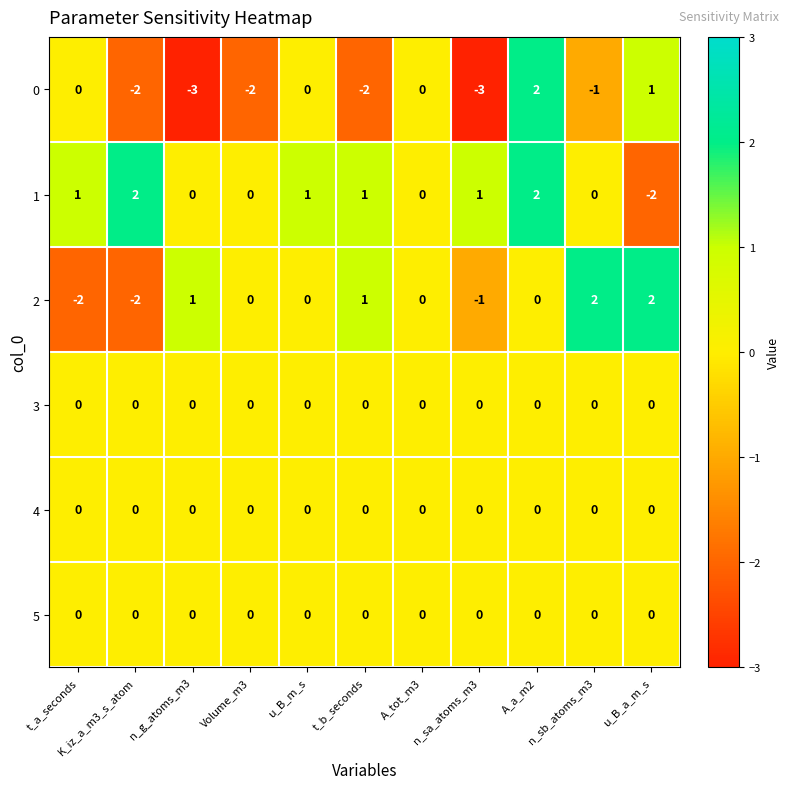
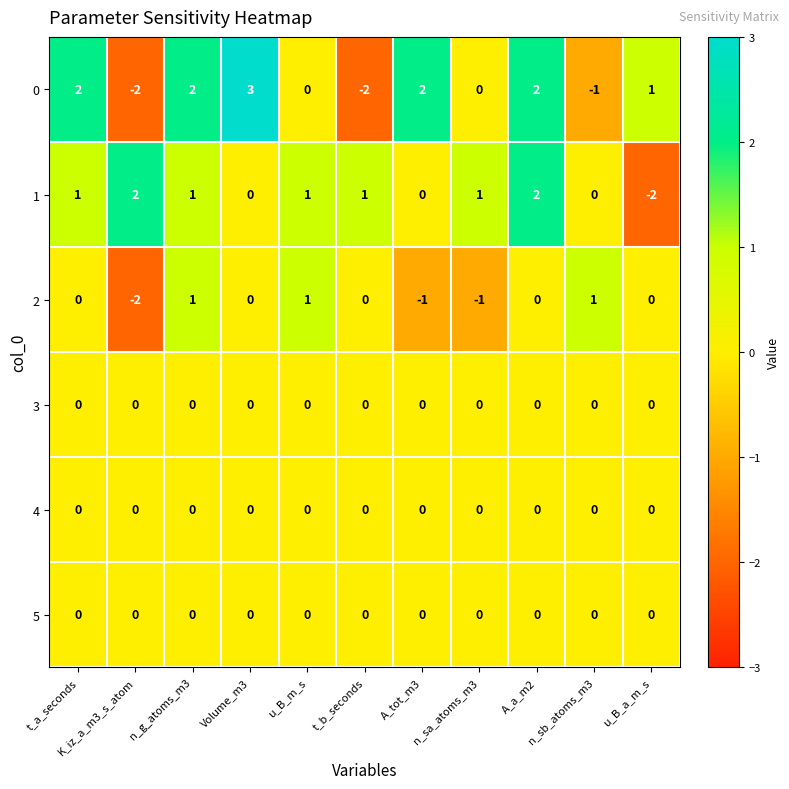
0, t_a_seconds: 0 -> 2
0, n_g_atoms_m3: -3 -> 2
0, Volume_m3: -2 -> 3
0, A_tot_m3: 0 -> 2
0, n_sa_atoms_m3: -3 -> 0
1, n_g_atoms_m3: 0 -> 1
2, t_a_seconds: -2 -> 0
2, u_B_m_s: 0 -> 1
2, t_b_seconds: 1 -> 0
2, A_tot_m3: 0 -> -1
2, n_sb_atoms_m3: 2 -> 1
2, u_B_a_m_s: 2 -> 0
